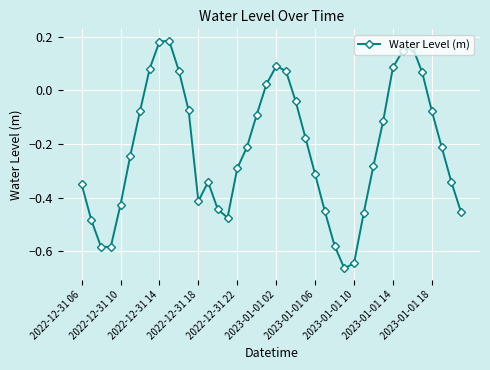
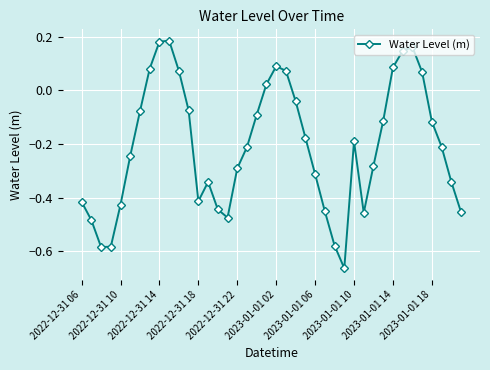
2022-12-31 06: -0.35 -> -0.42
2023-01-01 10: -0.65 -> -0.19
2023-01-01 18: -0.08 -> -0.12
